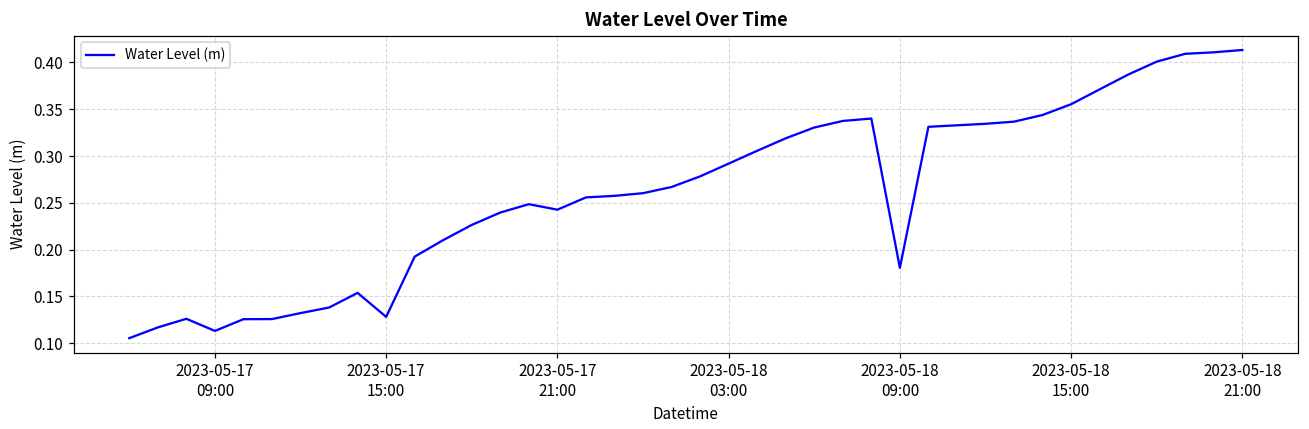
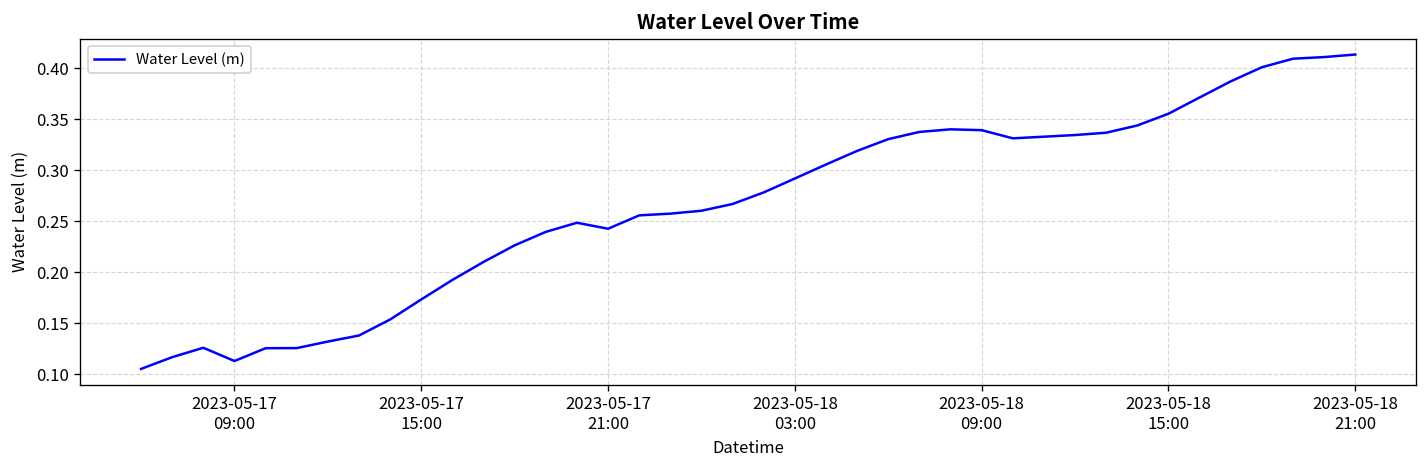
2023-05-17 15:00: 0.13 -> 0.17
2023-05-18 09:00: 0.18 -> 0.34
